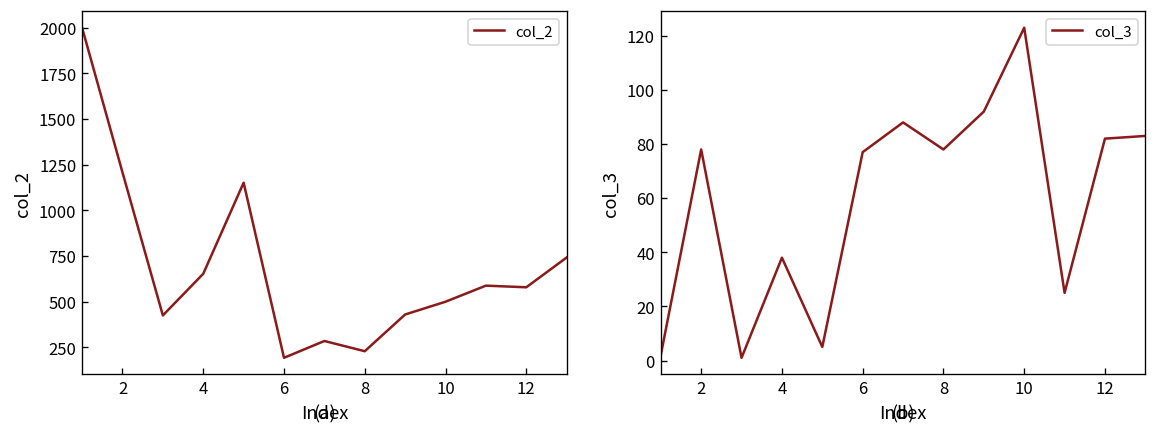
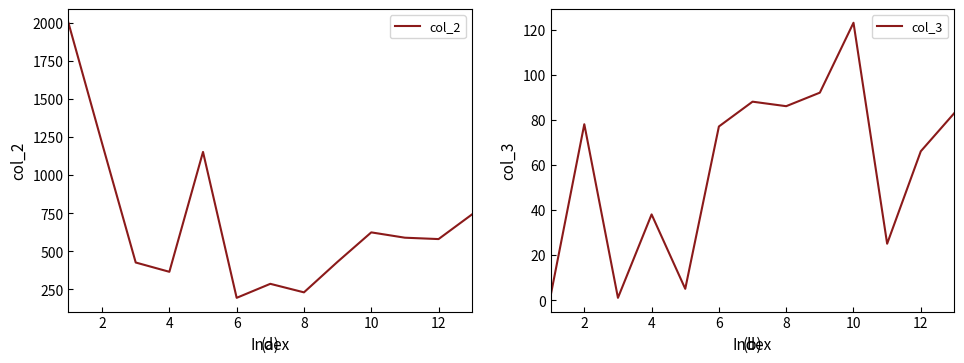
(a), 4: 650 -> 360
(a), 10: 500 -> 620
(b), 8: 78 -> 86
(b), 12: 82 -> 66
